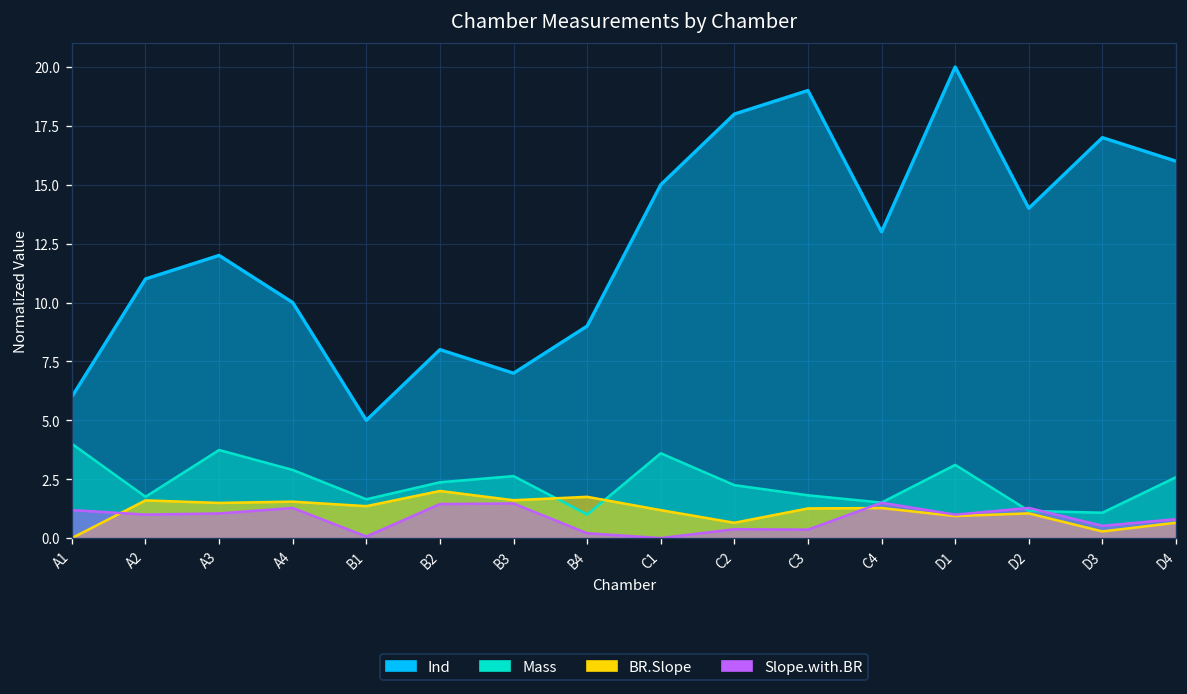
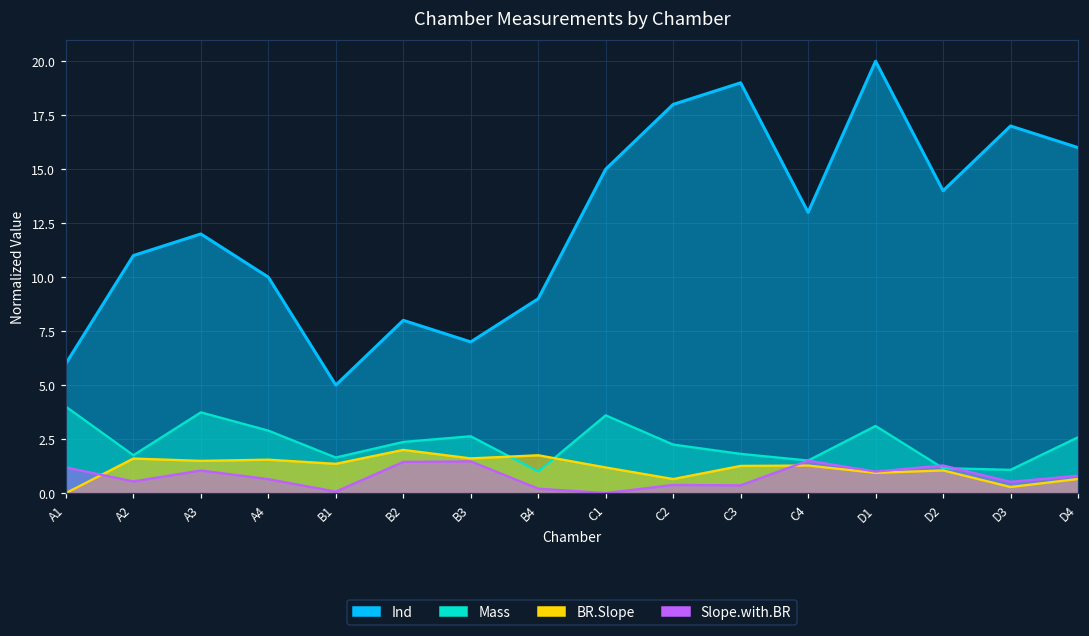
Slope.with.BR, A2: 1.0 -> 0.5
Slope.with.BR, A4: 1.3 -> 0.6
